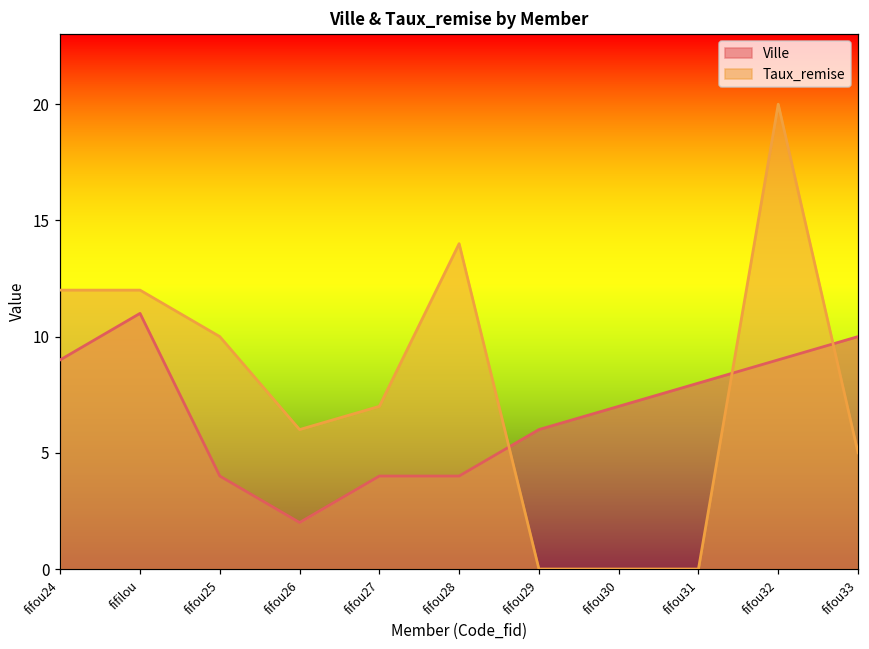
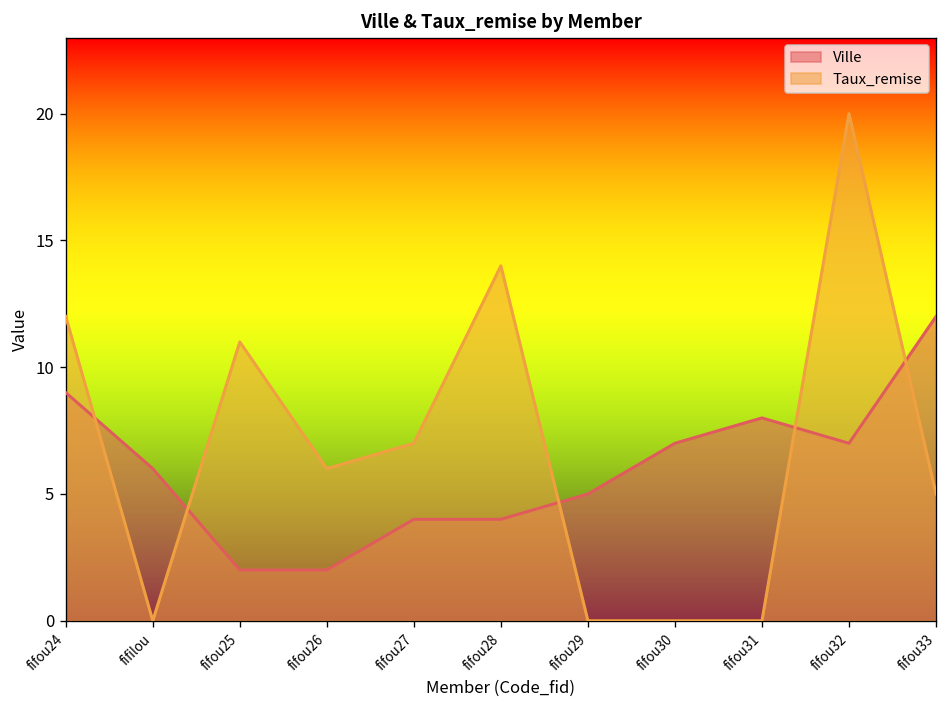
Ville, fifilou: 11 -> 6
Taux_remise, fifilou: 12 -> 0
Ville, fifou25: 4 -> 2
Taux_remise, fifou25: 10 -> 11
Ville, fifou29: 6 -> 5
Ville, fifou32: 9 -> 7
Ville, fifou33: 10 -> 12
